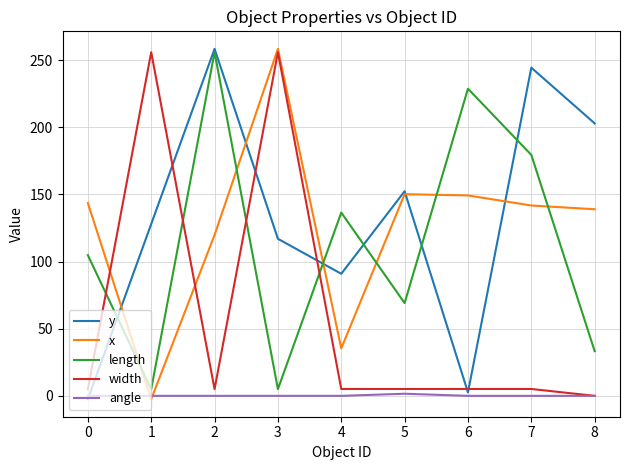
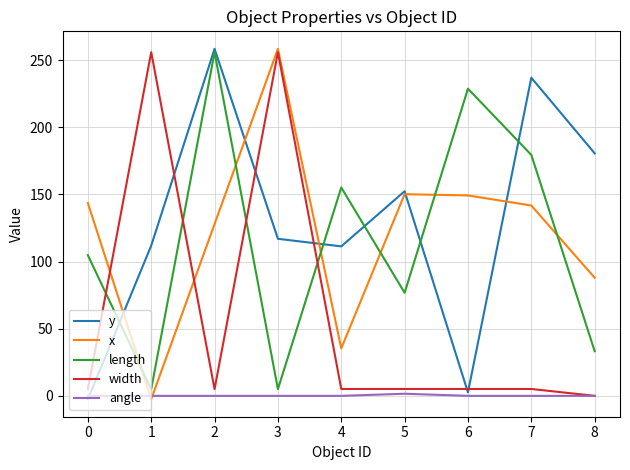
y, 1: 128 -> 112
x, 2: 120 -> 128
y, 4: 91 -> 111
length, 4: 137 -> 155
length, 5: 69 -> 77
y, 7: 244 -> 237
y, 8: 203 -> 181
x, 8: 139 -> 88
